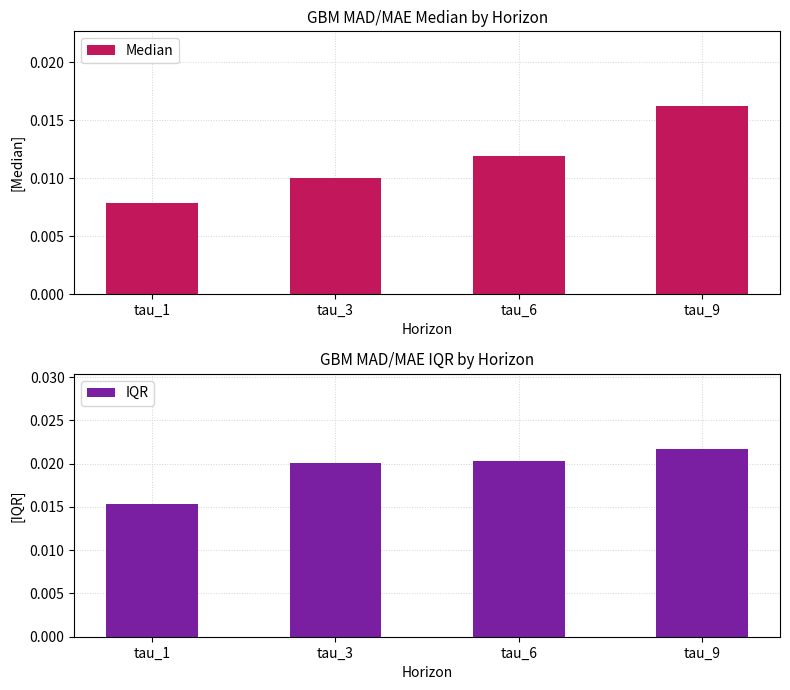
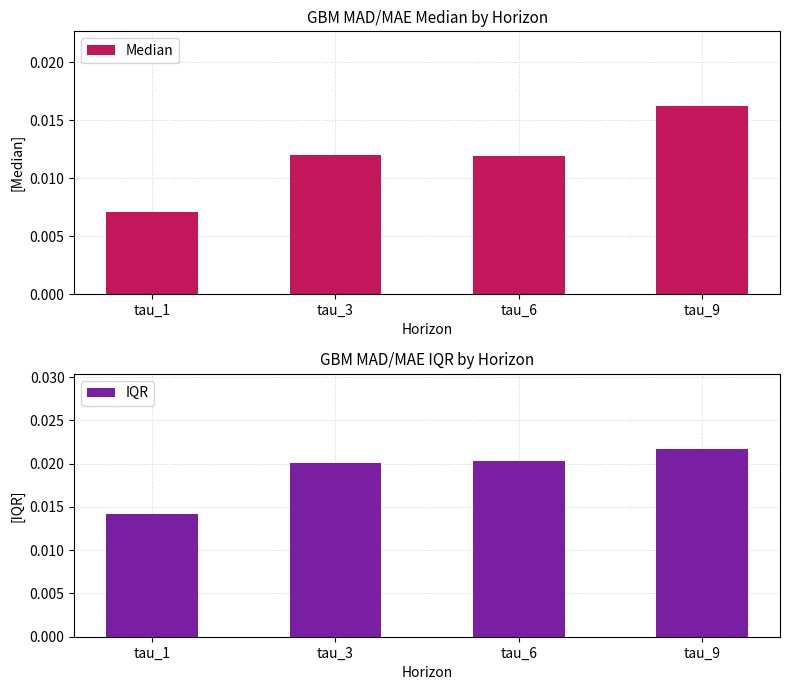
GBM MAD/MAE Median by Horizon, tau_1: 0.0079 -> 0.0071
GBM MAD/MAE Median by Horizon, tau_3: 0.010 -> 0.012
GBM MAD/MAE IQR by Horizon, tau_1: 0.015 -> 0.014
